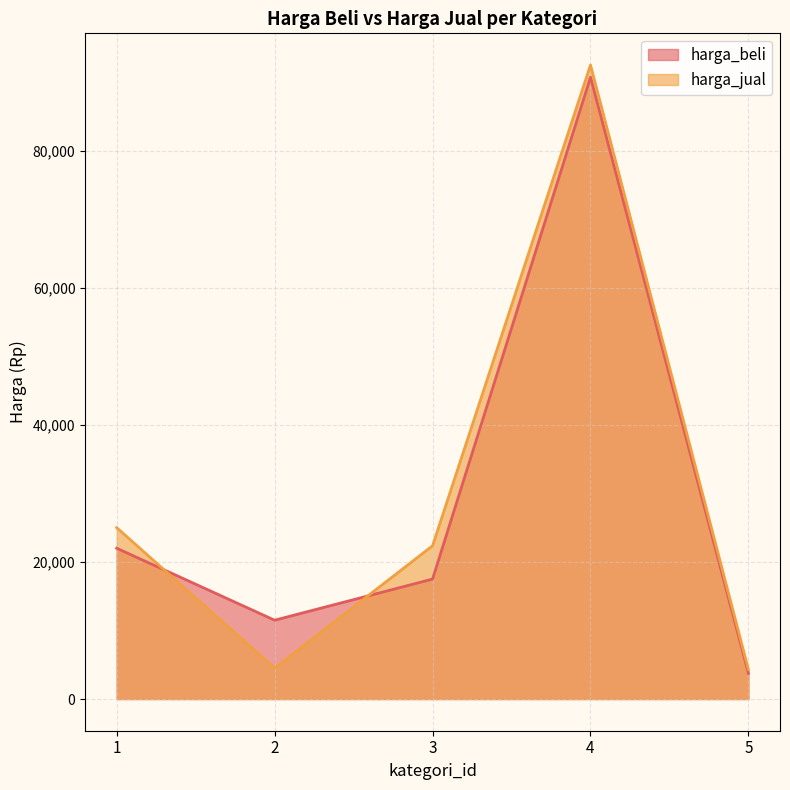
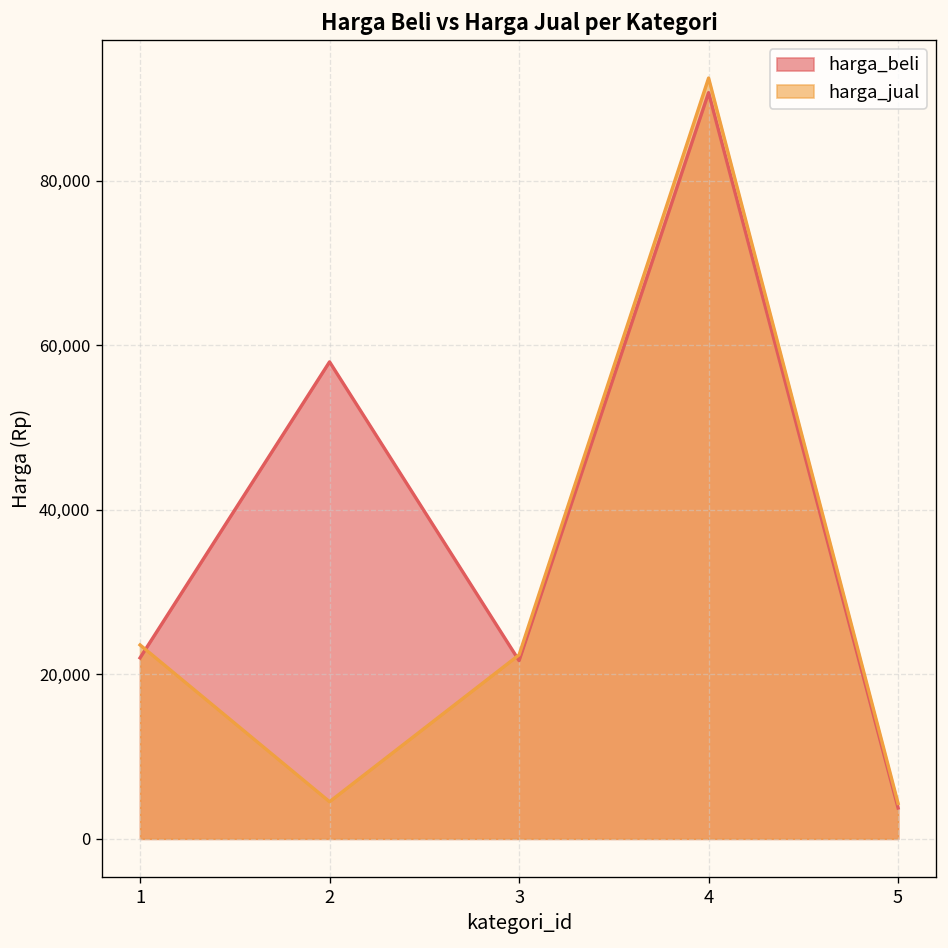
harga_jual, 1: 25,000 -> 24,000
harga_beli, 2: 12,000 -> 58,000
harga_beli, 3: 18,000 -> 22,000
